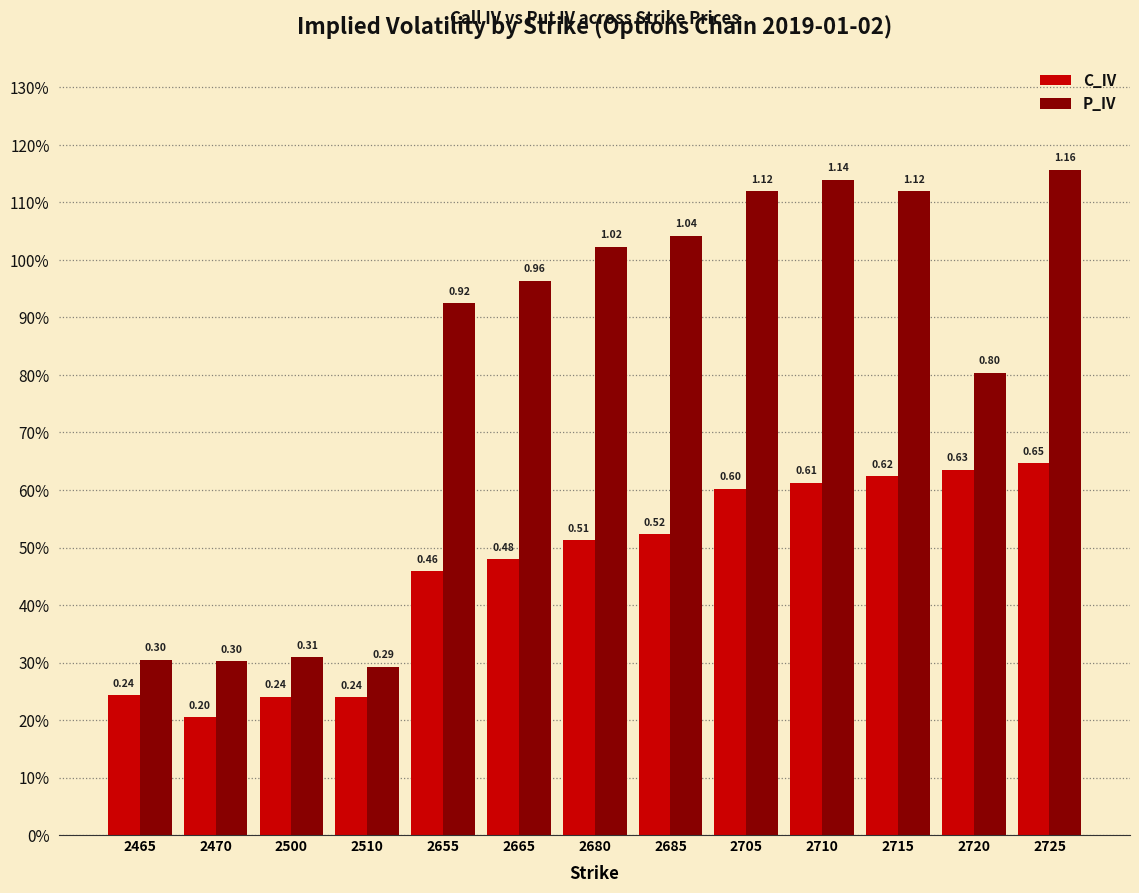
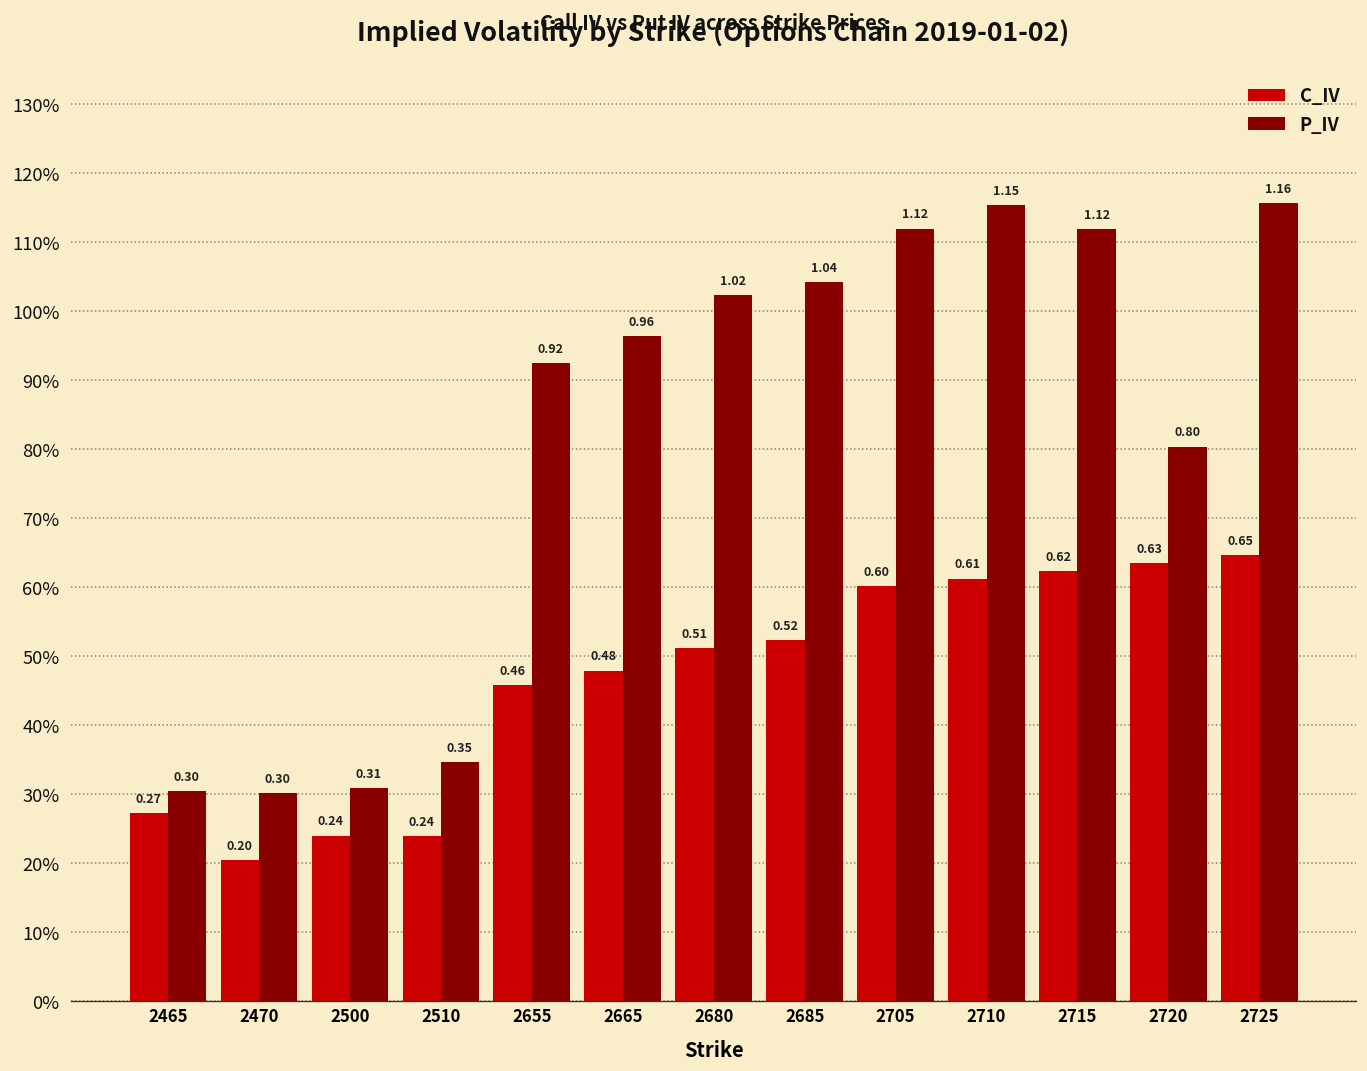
C_IV, 2465: 0.24 -> 0.27
P_IV, 2510: 0.29 -> 0.35
P_IV, 2710: 1.14 -> 1.15
